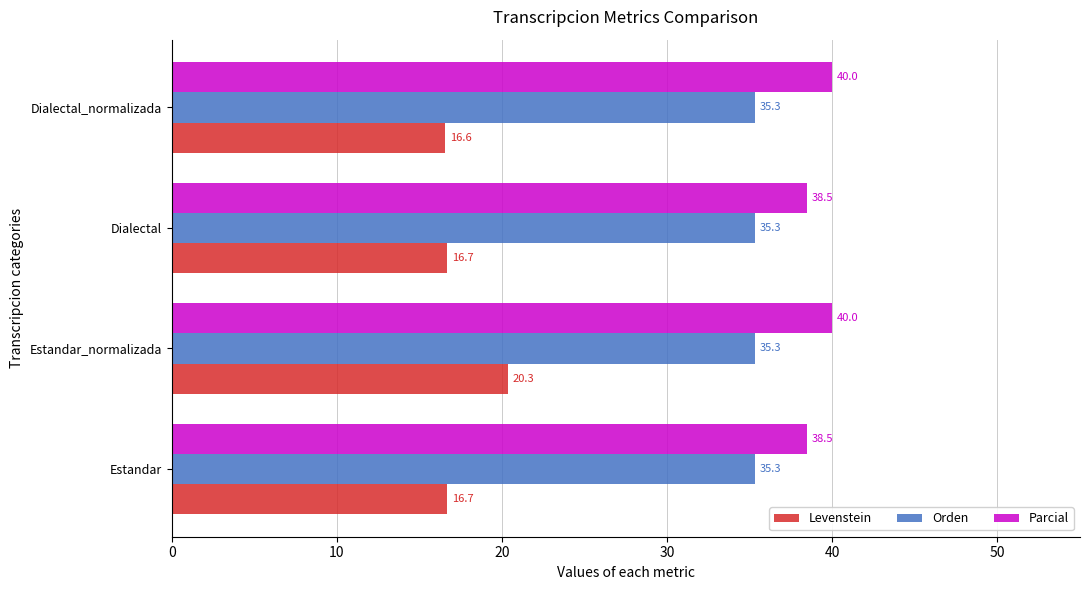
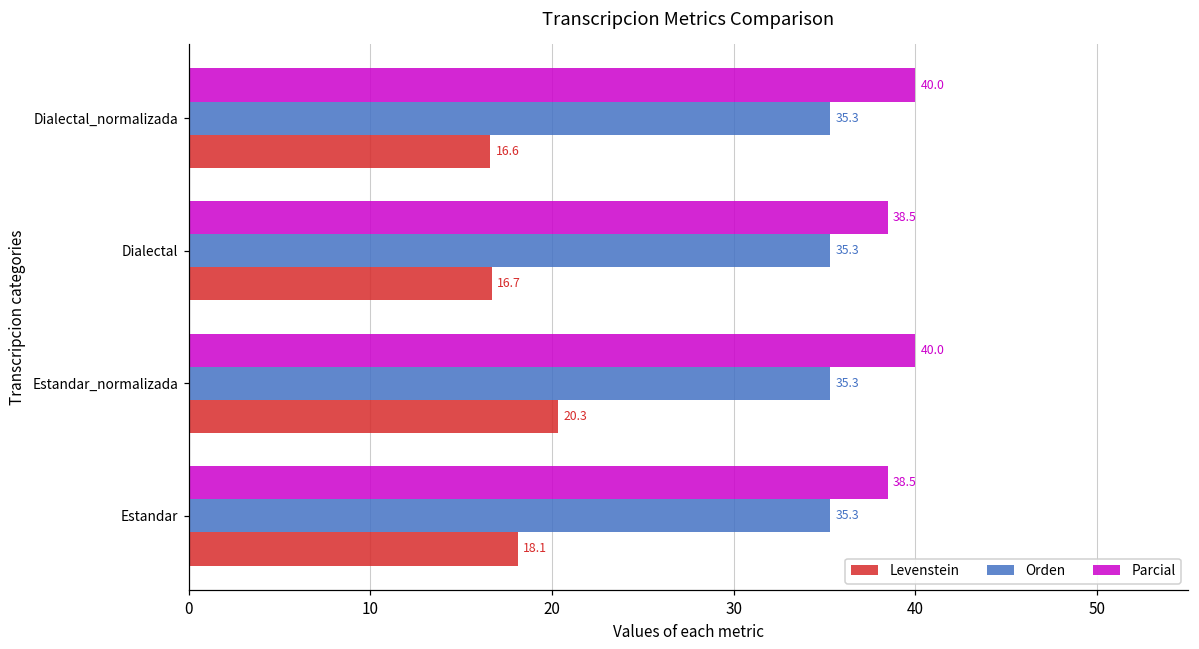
Levenstein, Estandar: 16.7 -> 18.1
